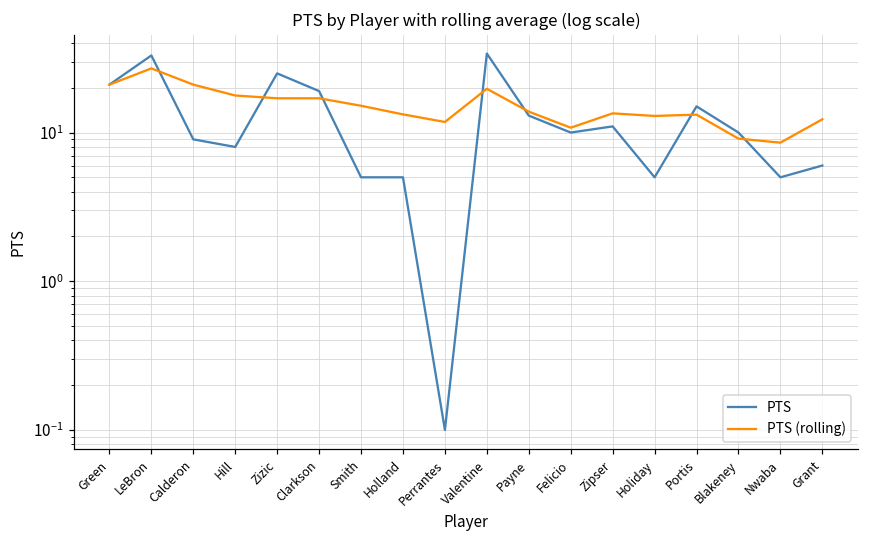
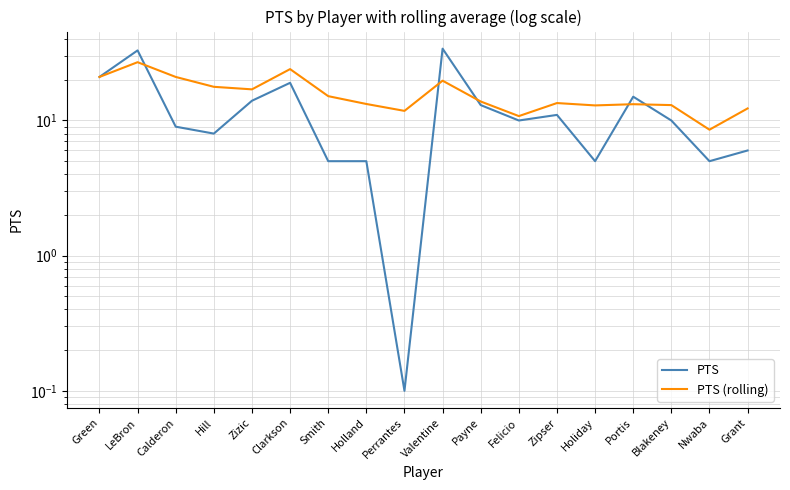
PTS, Zizic: 25 -> 14
PTS (rolling), Clarkson: 17 -> 24
PTS (rolling), Blakeney: 9 -> 13
